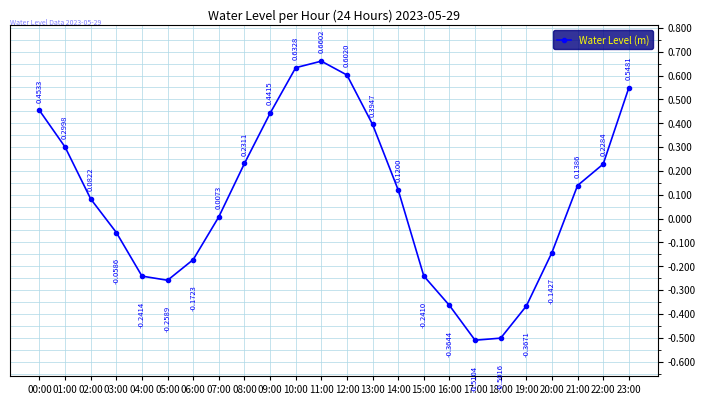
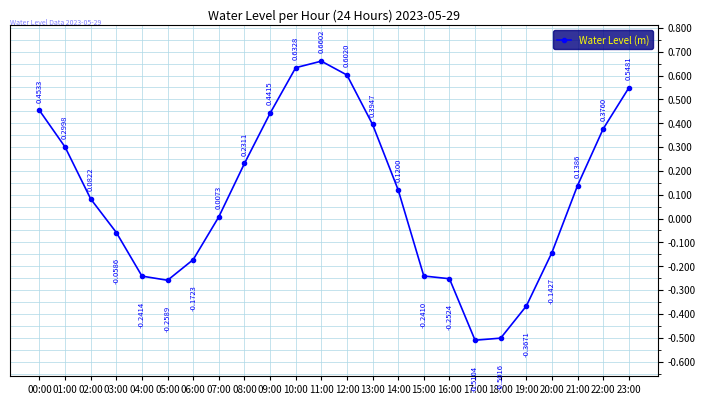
16:00: -0.3644 -> -0.2524
22:00: 0.2284 -> 0.3760
